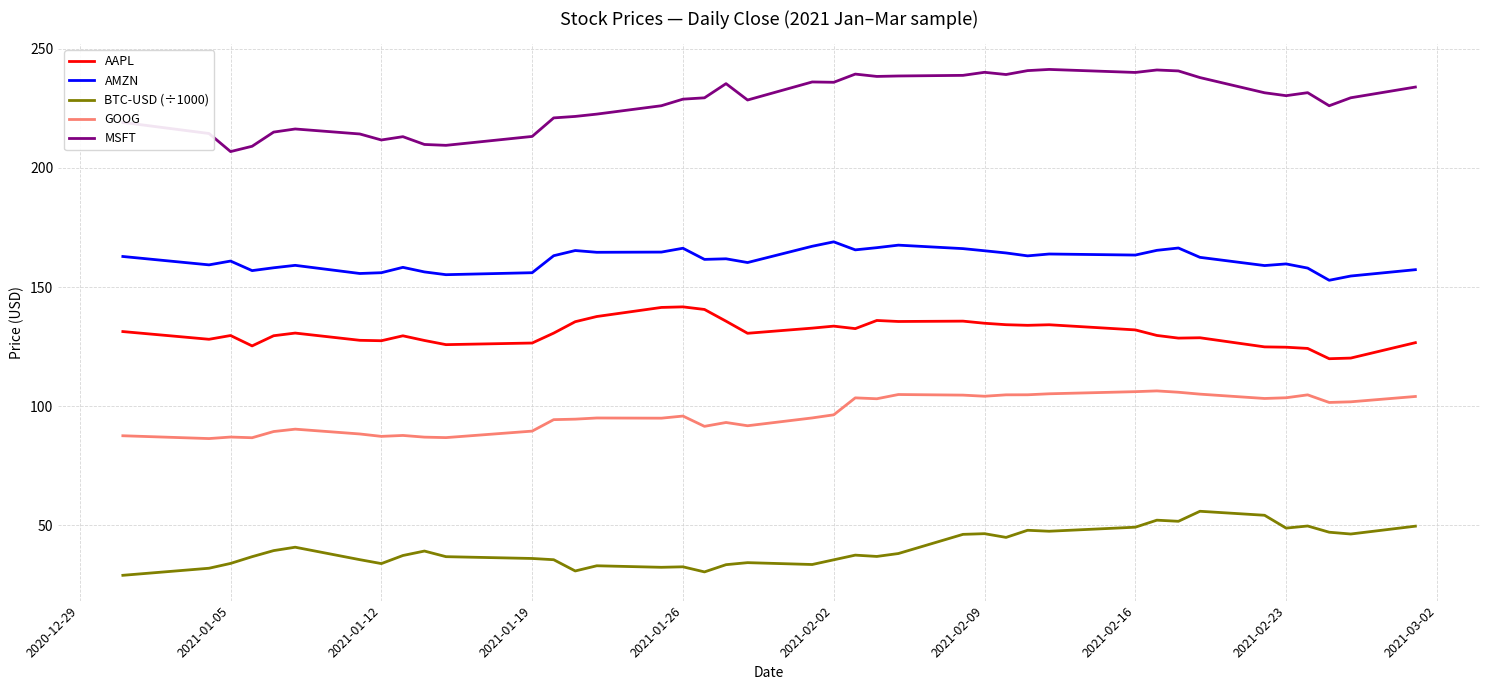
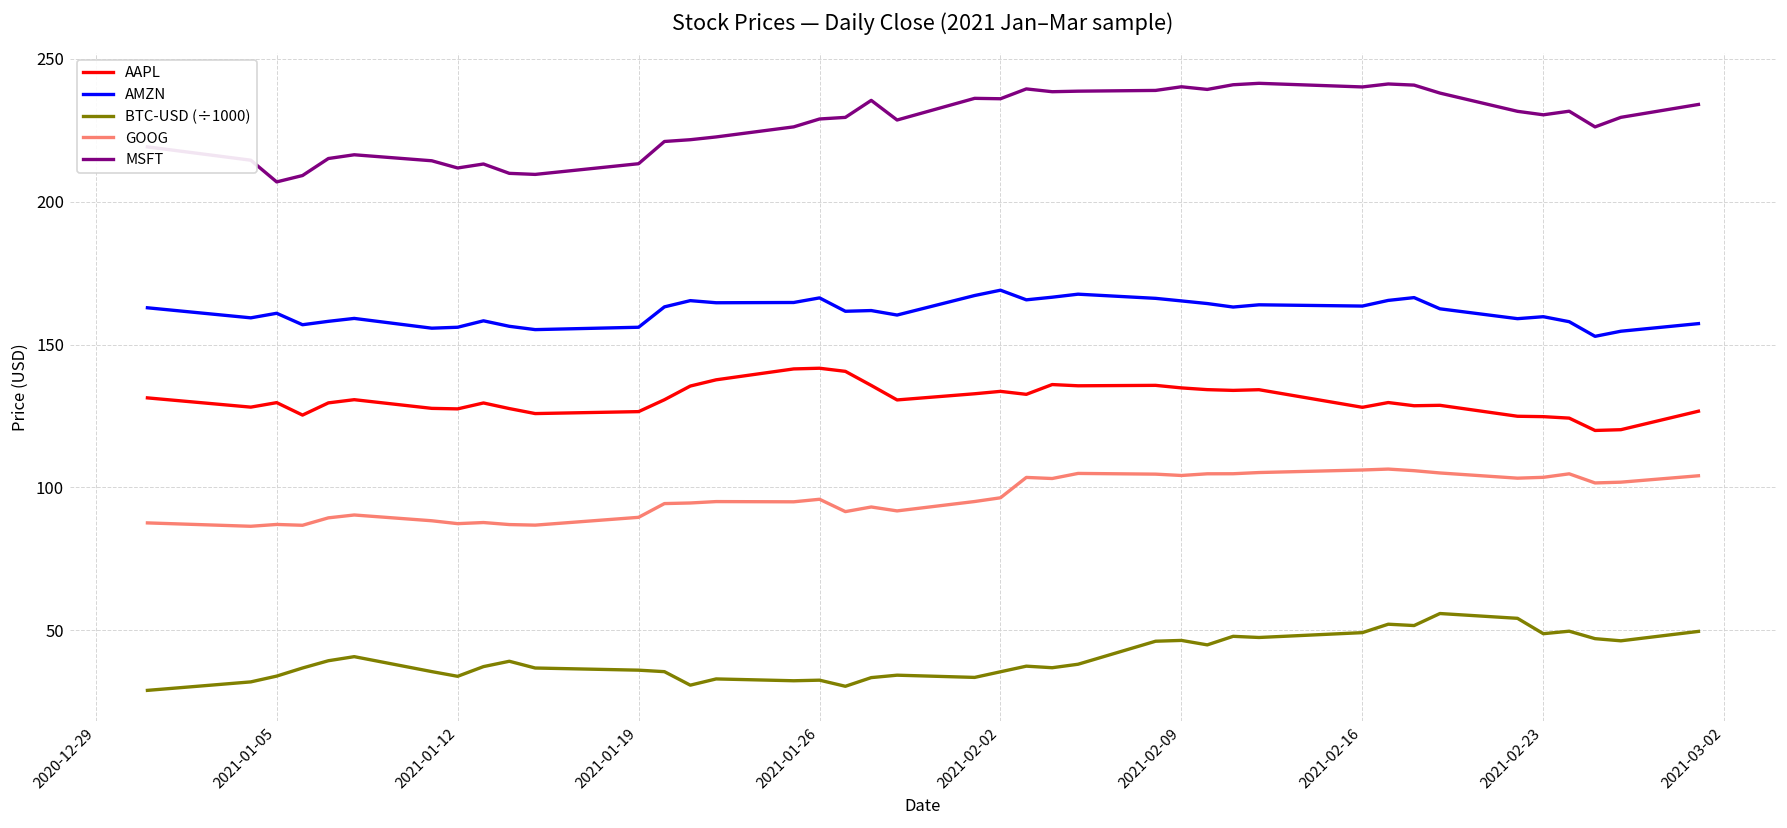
AAPL, 2021-02-16: 132 -> 128
